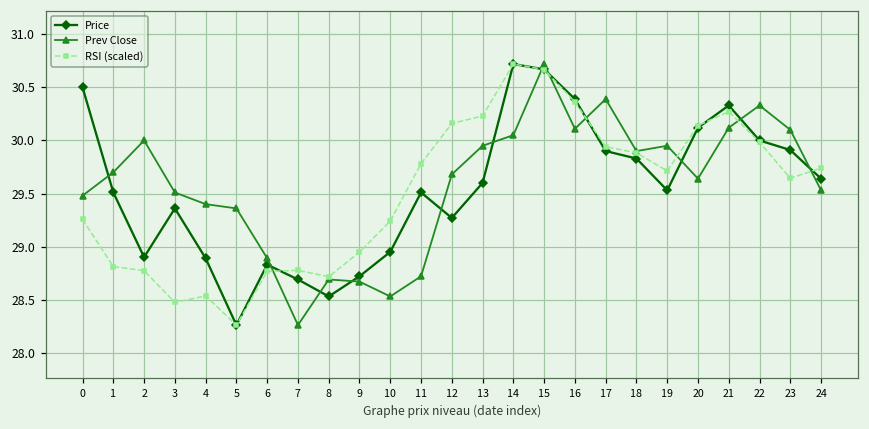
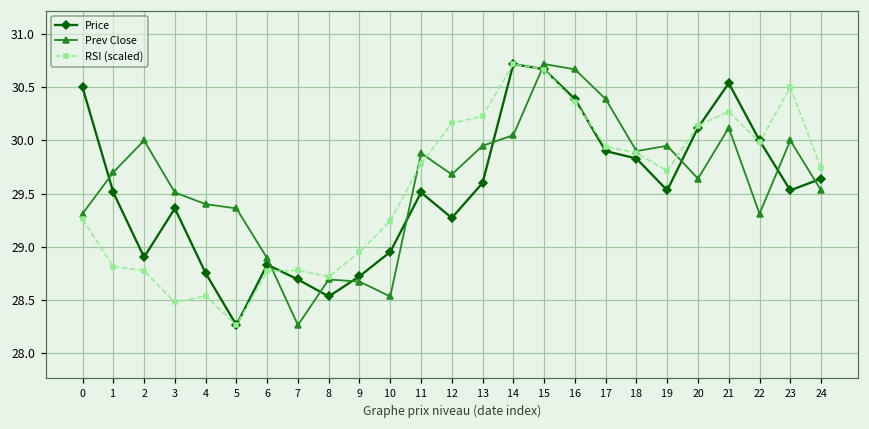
Prev Close, 0: 29.5 -> 29.3
Price, 4: 28.9 -> 28.8
Prev Close, 11: 28.7 -> 29.9
Prev Close, 16: 30.1 -> 30.7
Price, 21: 30.3 -> 30.5
Prev Close, 22: 30.3 -> 29.3
Price, 23: 29.9 -> 29.5
Prev Close, 23: 30.1 -> 30.0
RSI (scaled), 23: 29.6 -> 30.5
